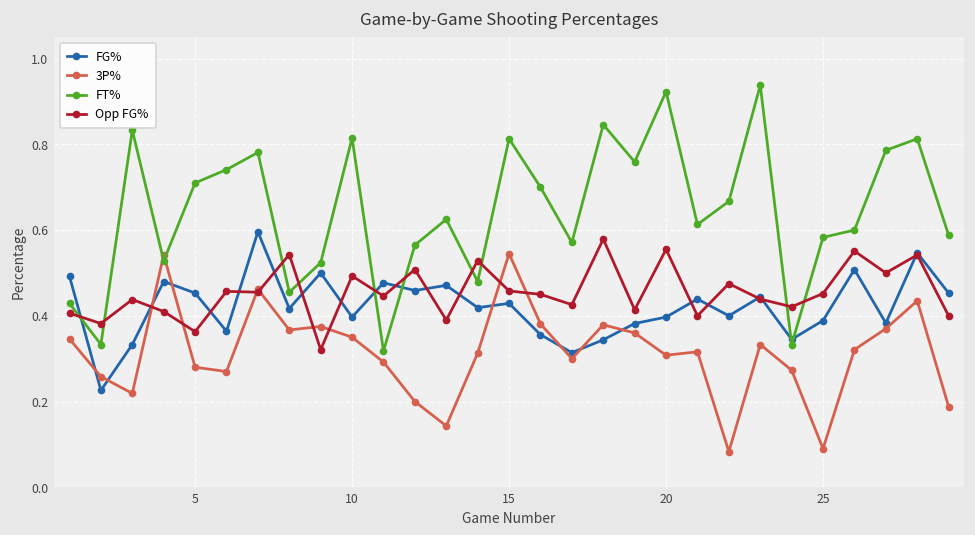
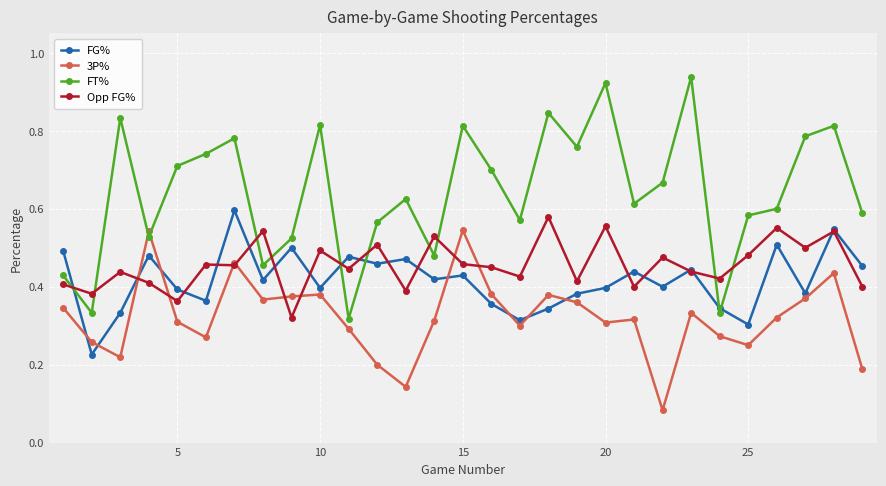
FG%, 5: 0.45 -> 0.39
3P%, 5: 0.28 -> 0.31
3P%, 10: 0.35 -> 0.38
FG%, 25: 0.39 -> 0.30
3P%, 25: 0.09 -> 0.25
Opp FG%, 25: 0.45 -> 0.48
